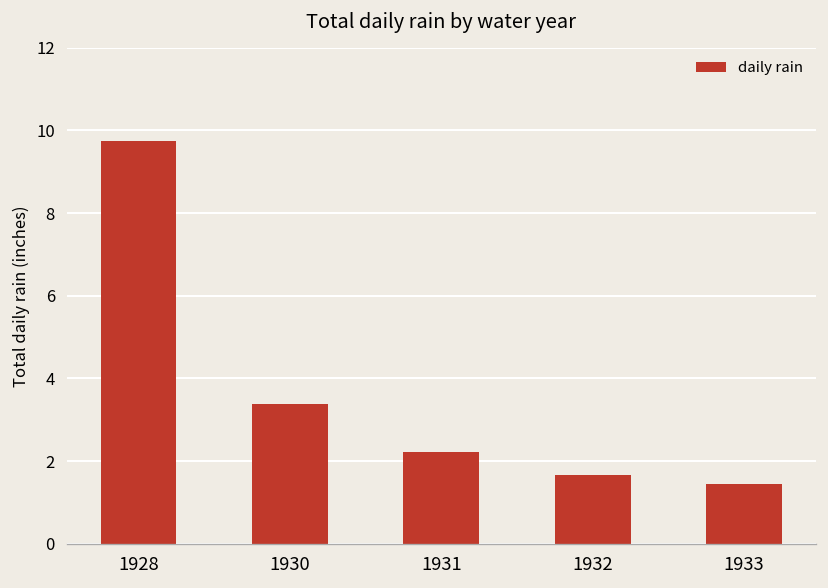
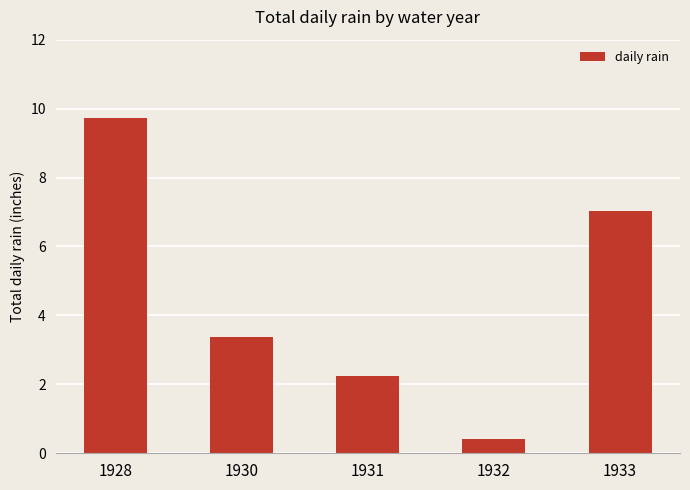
1932: 1.7 -> 0.4
1933: 1.5 -> 7.0
